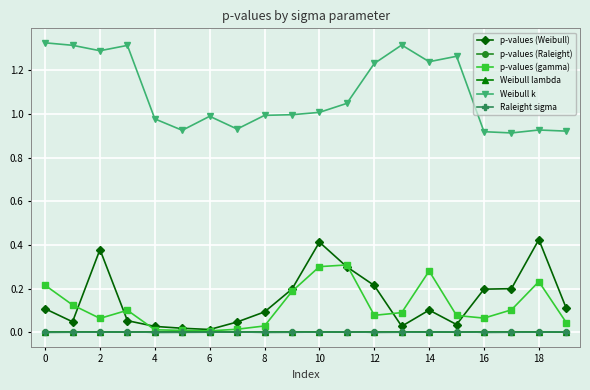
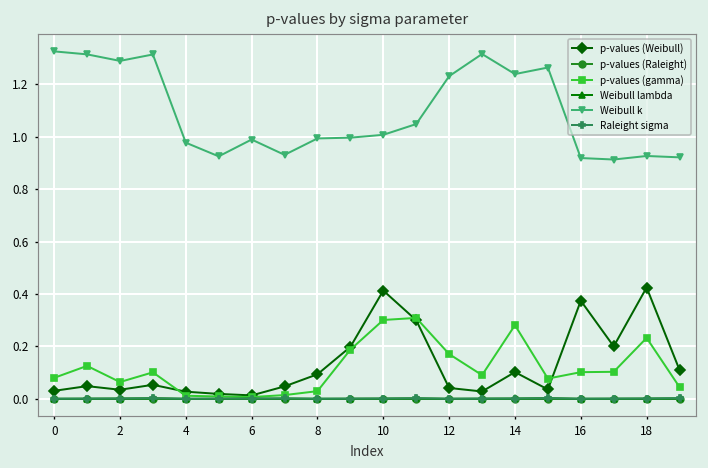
p-values (Weibull), 0: 0.11 -> 0.03
p-values (gamma), 0: 0.22 -> 0.08
p-values (Weibull), 2: 0.38 -> 0.03
p-values (Weibull), 12: 0.21 -> 0.04
p-values (gamma), 12: 0.08 -> 0.17
p-values (Weibull), 16: 0.20 -> 0.37
p-values (gamma), 16: 0.07 -> 0.10
